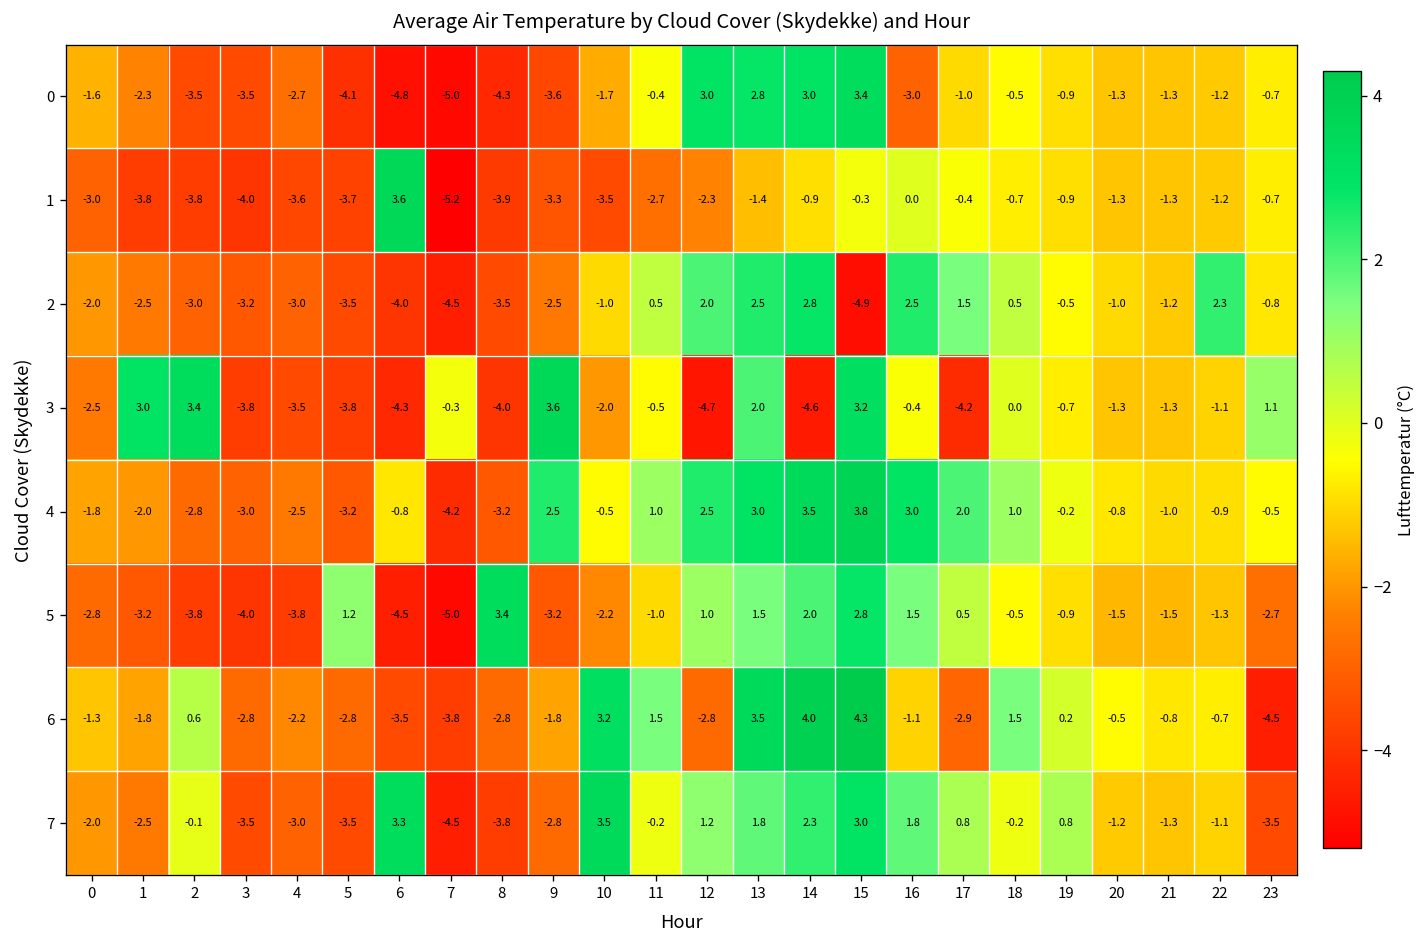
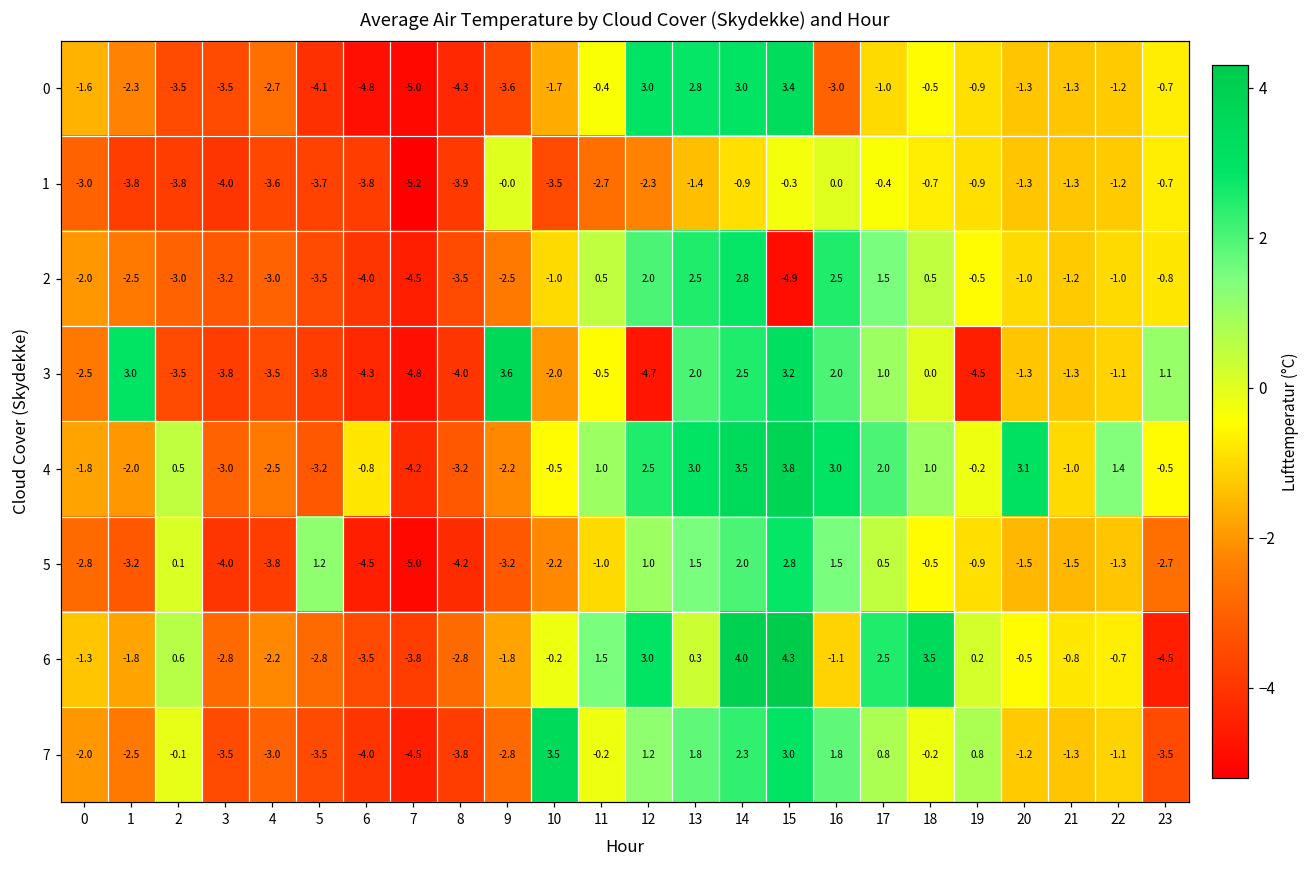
1, 6: 3.6 -> -3.8
1, 9: -3.3 -> -0.0
2, 22: 2.3 -> -1.0
3, 2: 3.4 -> -3.5
3, 7: -0.3 -> -4.8
3, 14: -4.6 -> 2.5
3, 16: -0.4 -> 2.0
3, 17: -4.2 -> 1.0
3, 19: -0.7 -> -4.5
4, 2: -2.8 -> 0.5
4, 9: 2.5 -> -2.2
4, 20: -0.8 -> 3.1
4, 22: -0.9 -> 1.4
5, 2: -3.8 -> 0.1
5, 8: 3.4 -> -4.2
6, 10: 3.2 -> -0.2
6, 12: -2.8 -> 3.0
6, 13: 3.5 -> 0.3
6, 17: -2.9 -> 2.5
6, 18: 1.5 -> 3.5
7, 6: 3.3 -> -4.0
